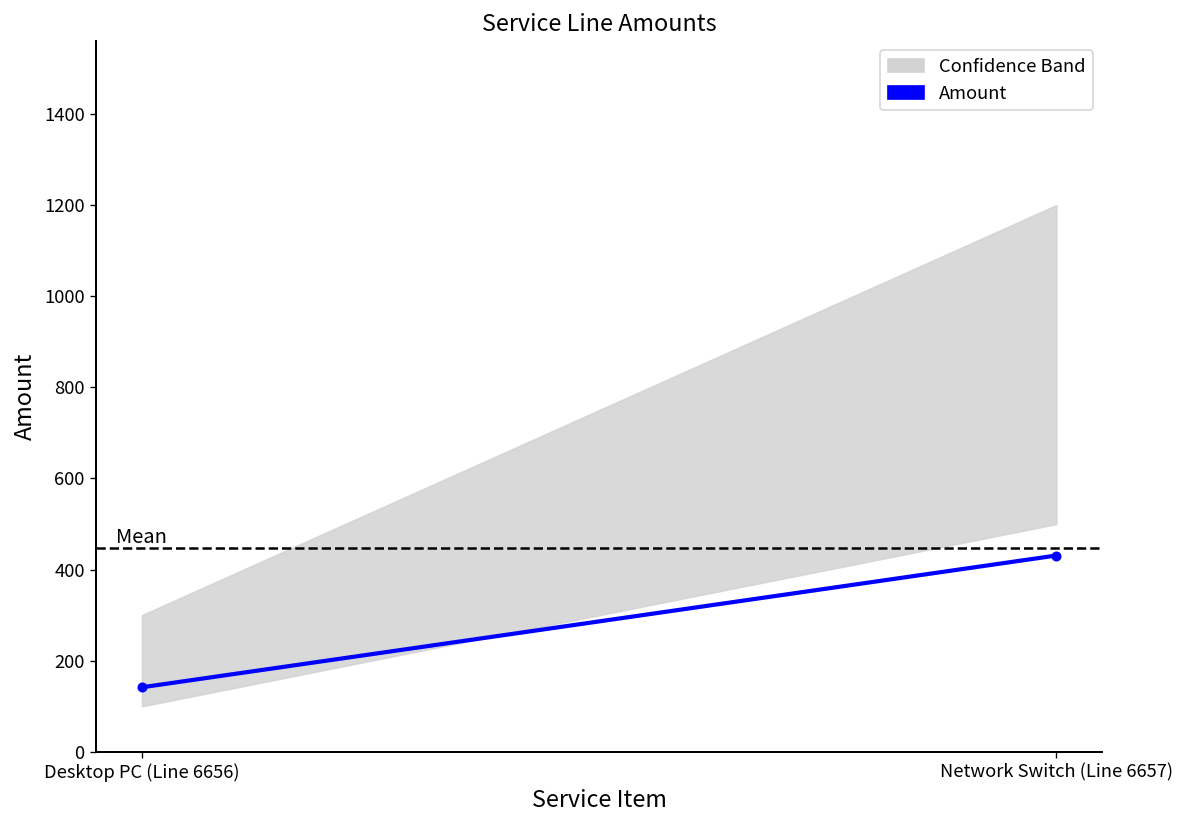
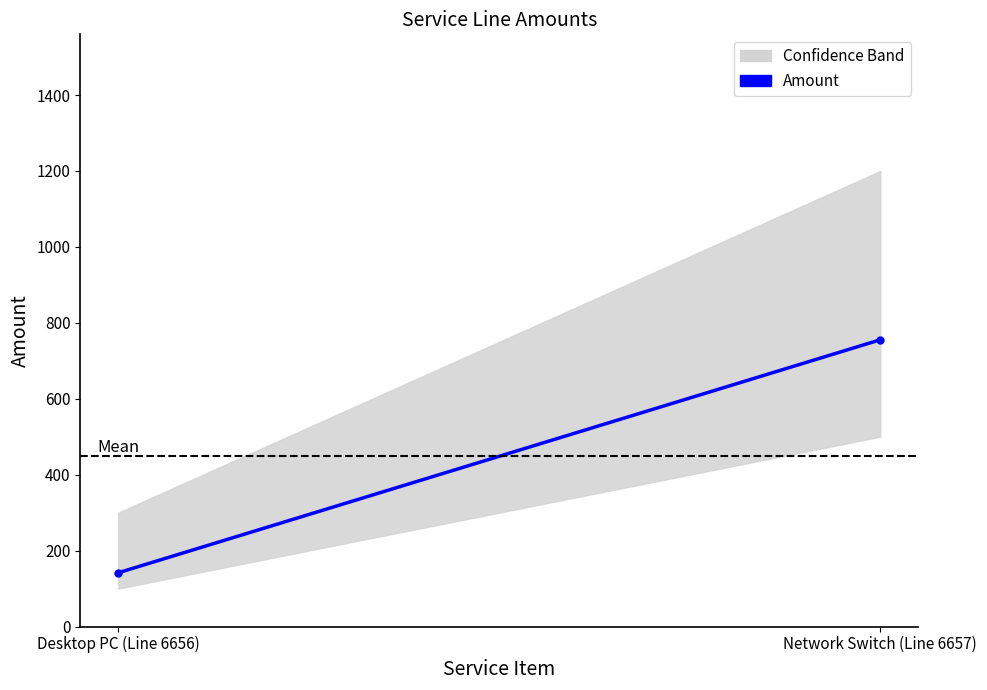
Amount, Network Switch (Line 6657): 430 -> 760
